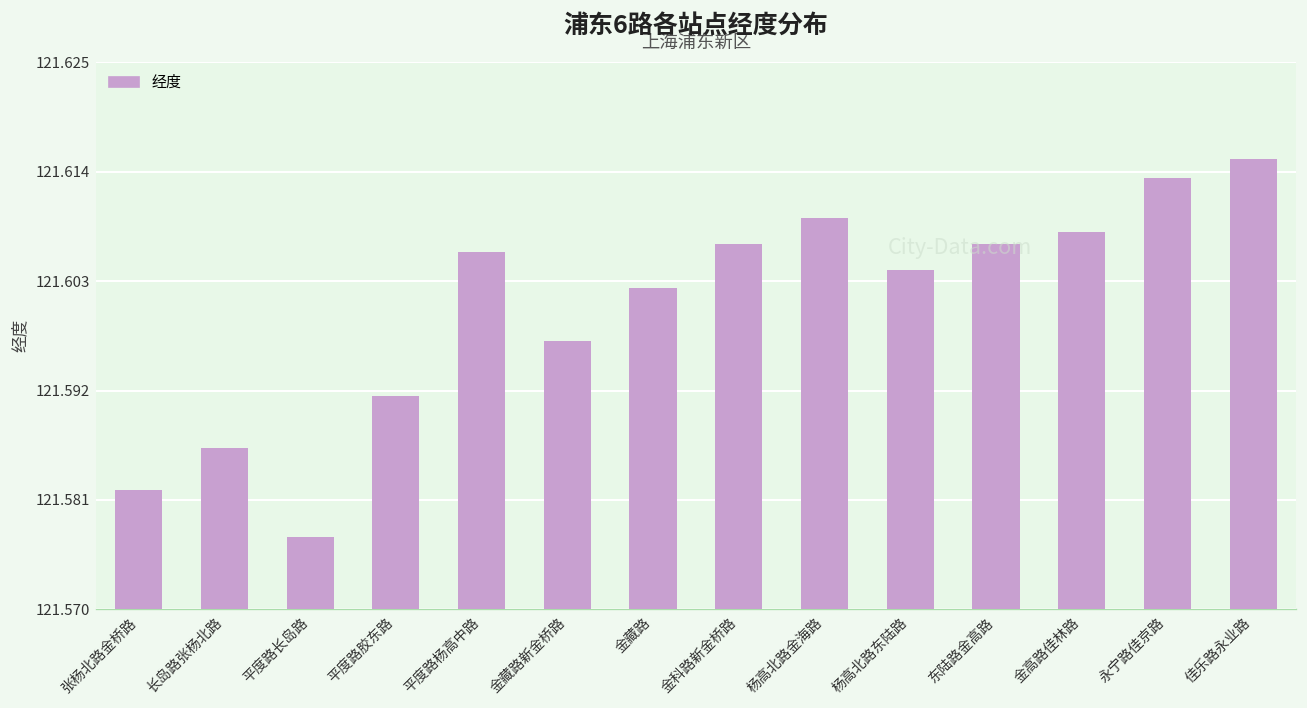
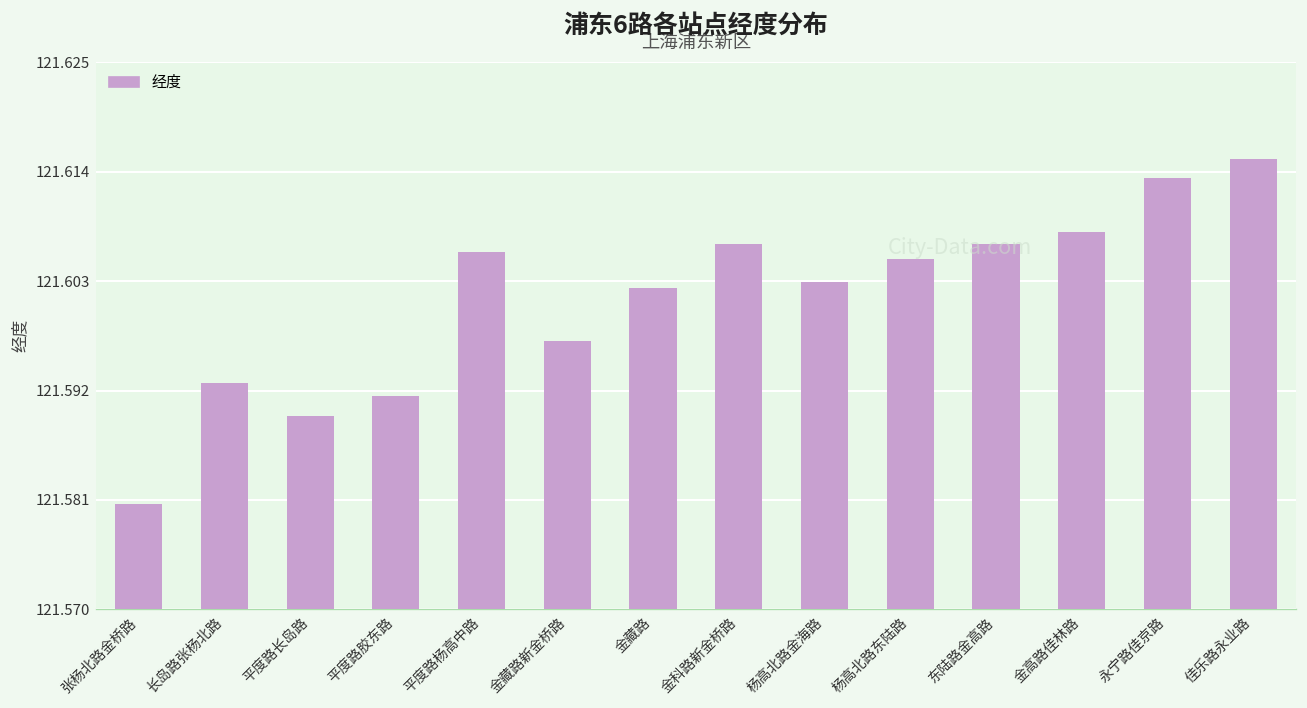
张杨北路金桥路: 121.582 -> 121.581
长岛路张杨北路: 121.586 -> 121.593
平度路长岛路: 121.577 -> 121.589
杨高北路金海路: 121.609 -> 121.603
杨高北路东陆路: 121.604 -> 121.605
